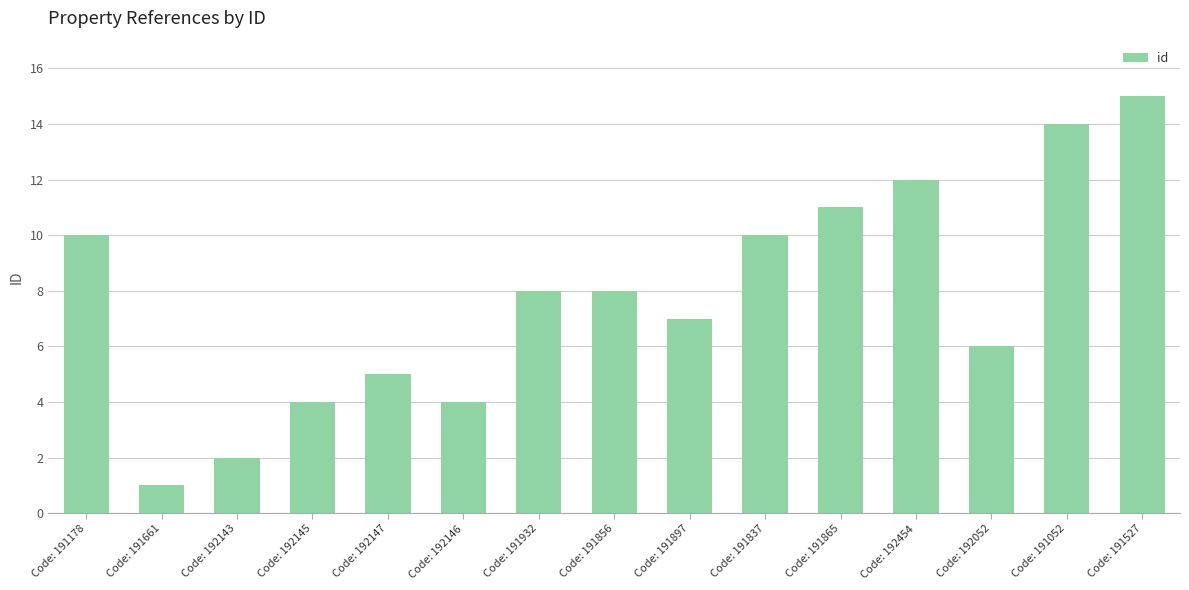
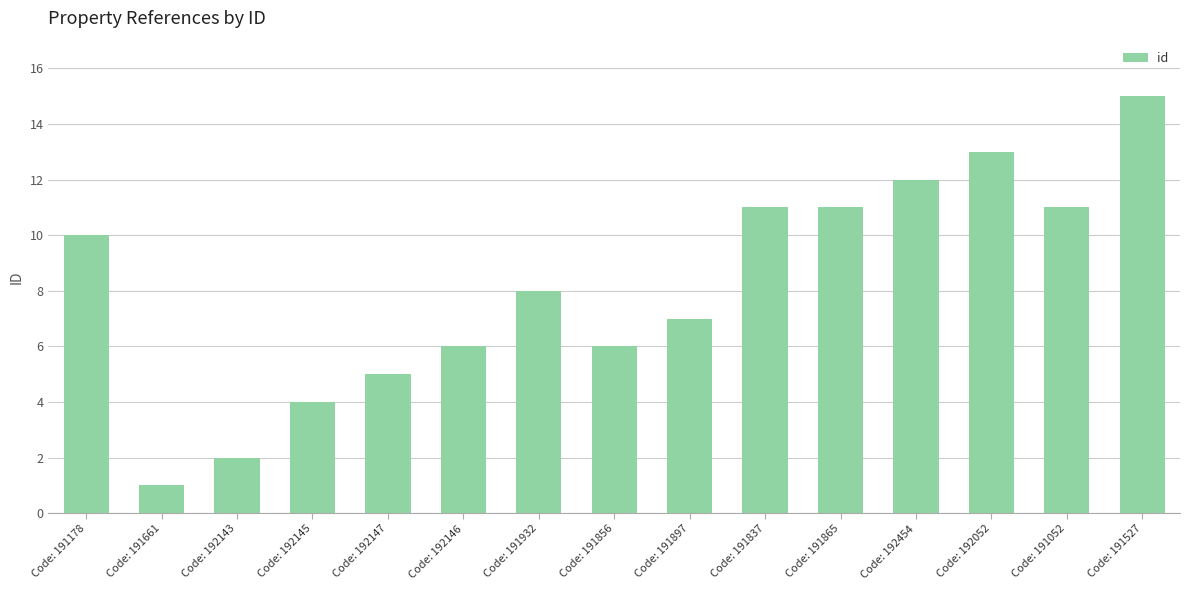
Code: 192146: 4 -> 6
Code: 191856: 8 -> 6
Code: 191837: 10 -> 11
Code: 192052: 6 -> 13
Code: 191052: 14 -> 11
